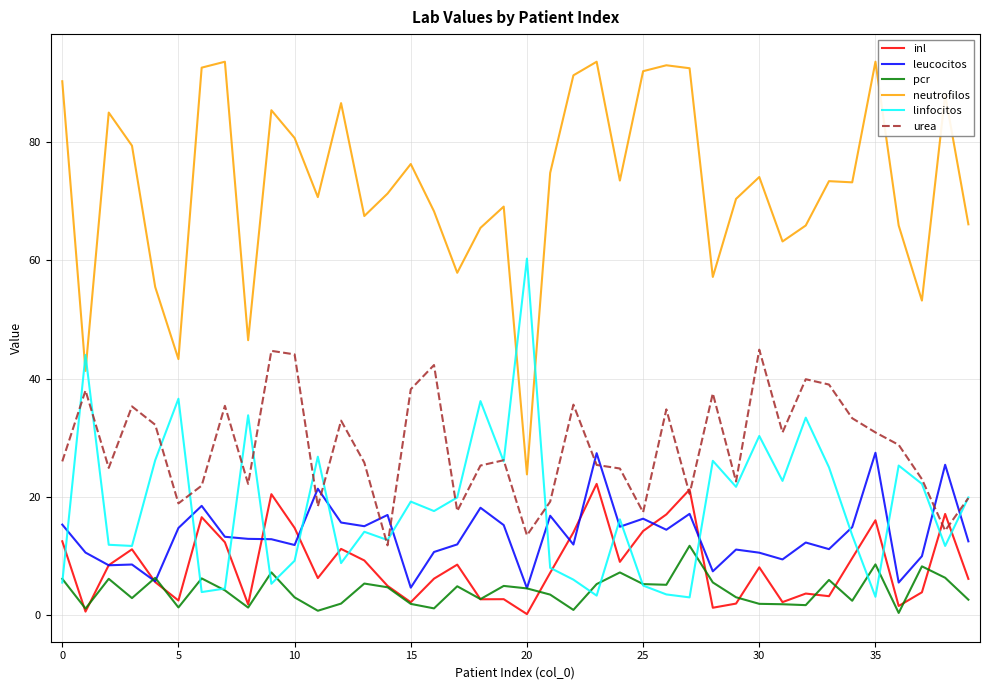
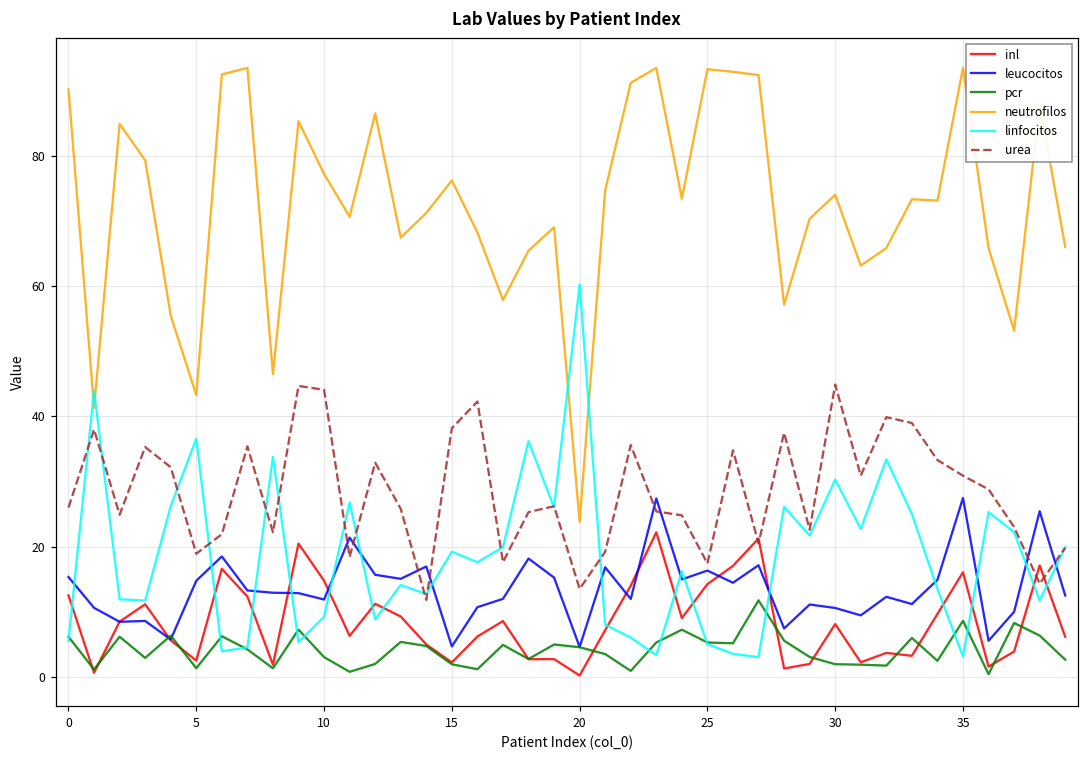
neutrofilos, 10: 81 -> 77
neutrofilos, 25: 92 -> 93
